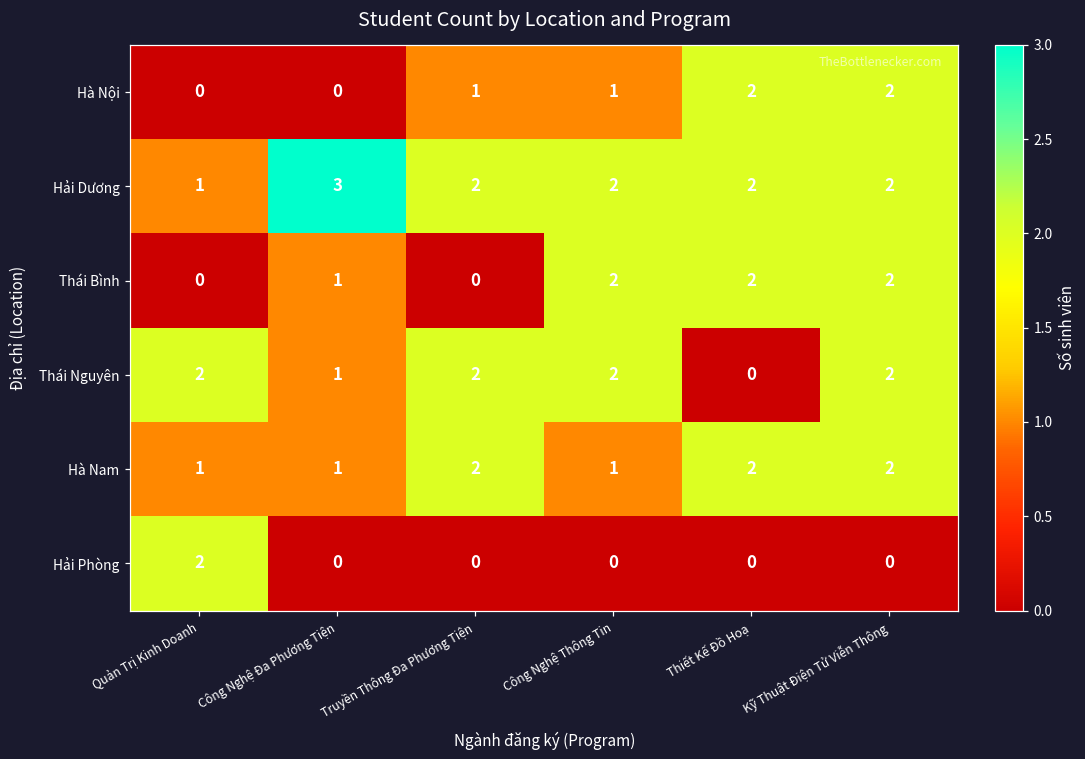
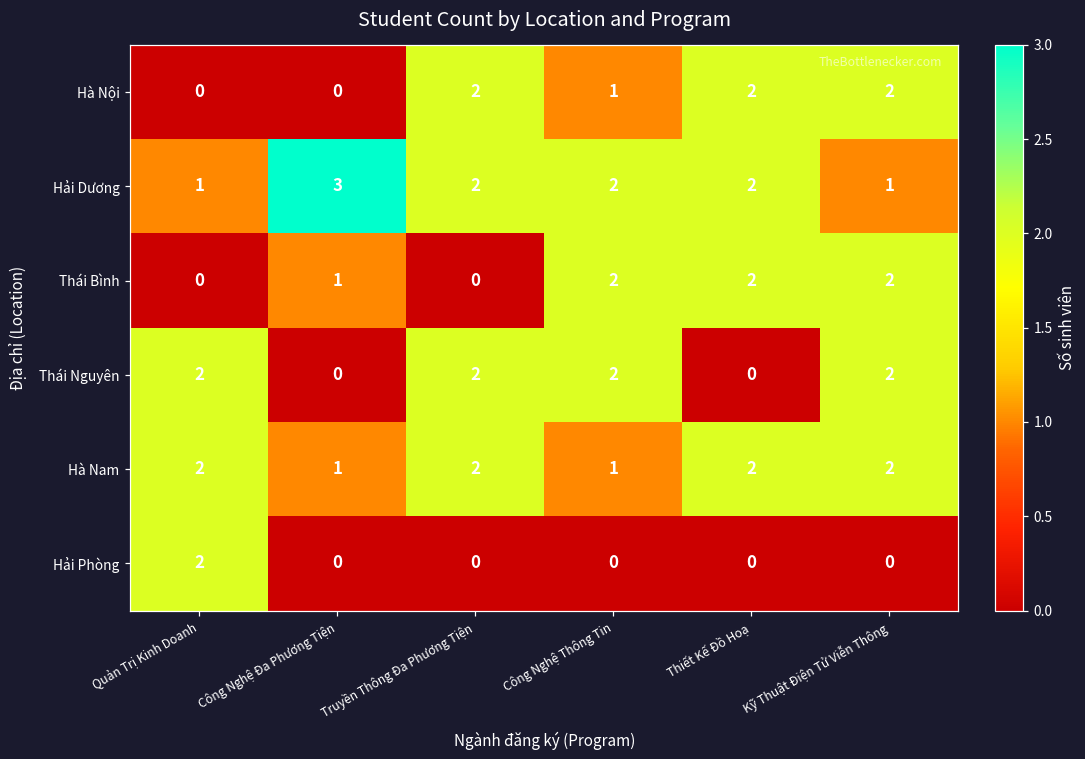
Hà Nội, Truyền Thông Đa Phương Tiện: 1 -> 2
Hải Dương, Kỹ Thuật Điện Tử Viễn Thông: 2 -> 1
Thái Nguyên, Công Nghệ Đa Phương Tiện: 1 -> 0
Hà Nam, Quản Trị Kinh Doanh: 1 -> 2
